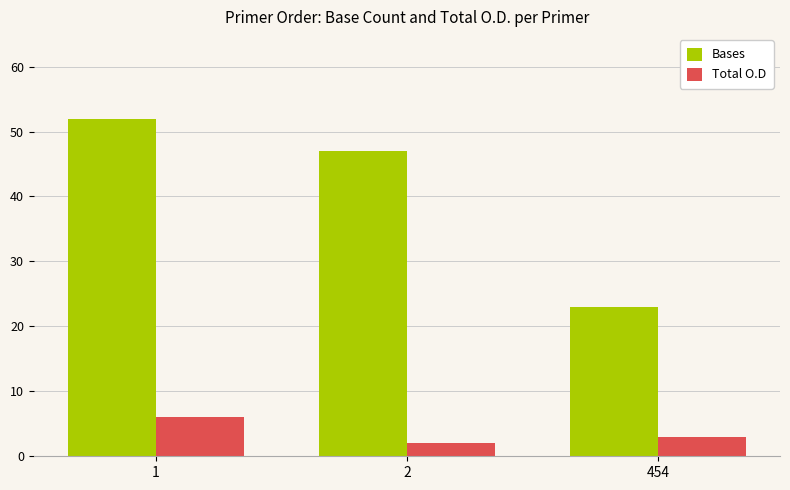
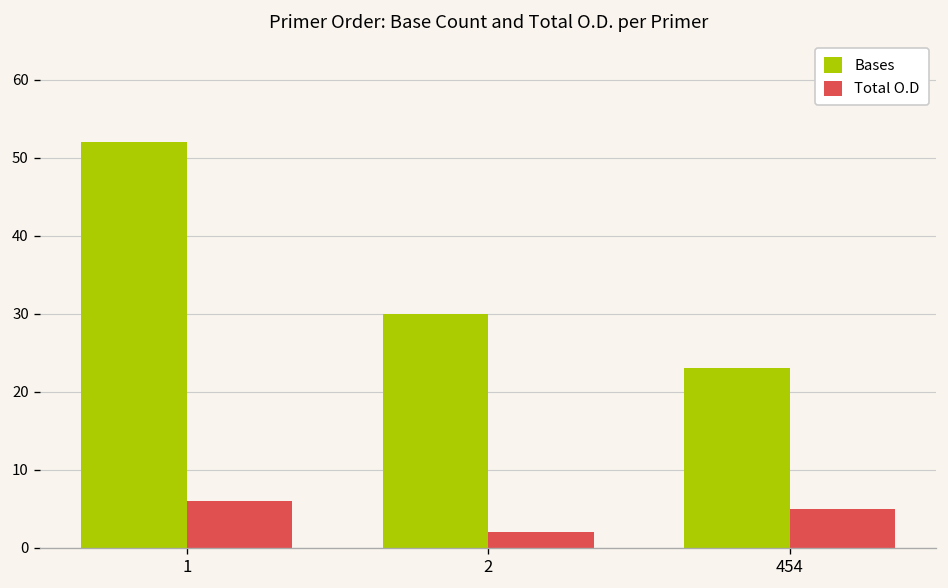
Bases, 2: 47 -> 30
Total O.D, 454: 3 -> 5
